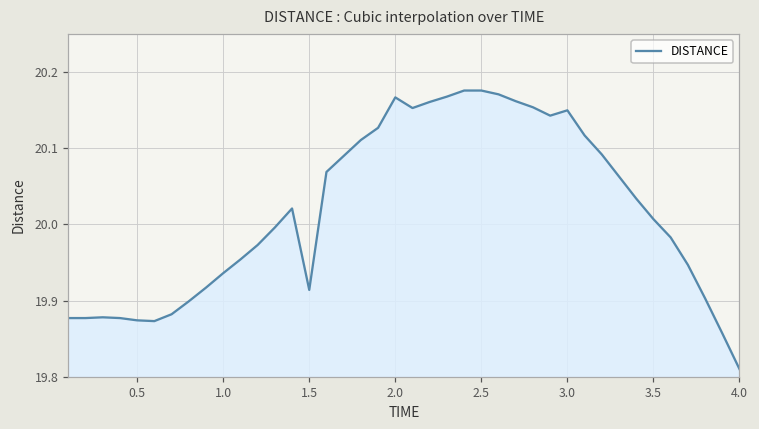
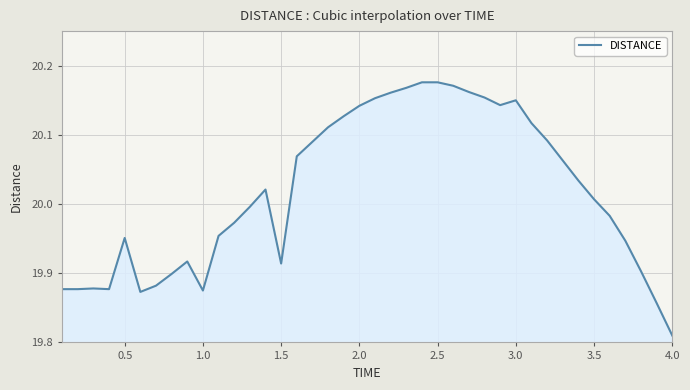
0.5: 19.87 -> 19.95
1.0: 19.94 -> 19.88
2.0: 20.17 -> 20.14
